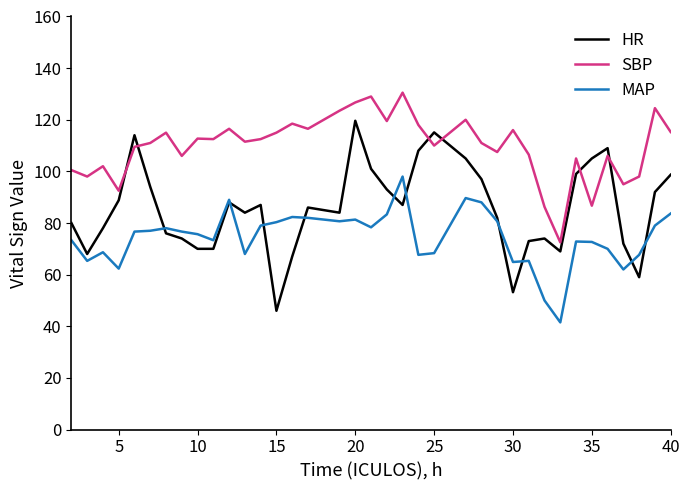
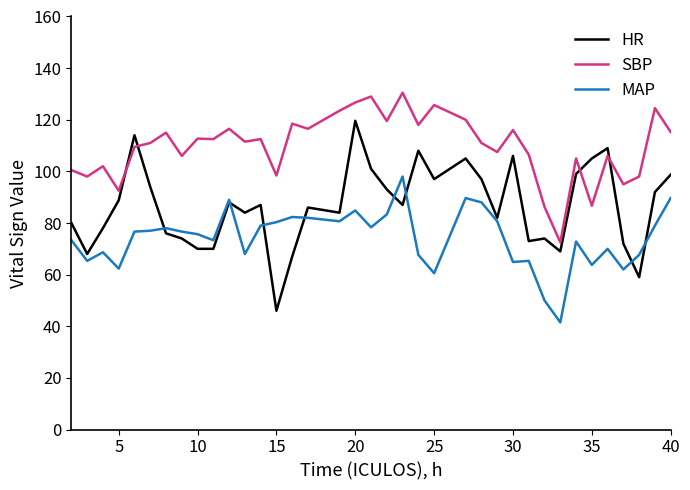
SBP, 15: 115 -> 98
MAP, 20: 81 -> 85
HR, 25: 115 -> 97
SBP, 25: 110 -> 126
MAP, 25: 68 -> 61
HR, 30: 53 -> 106
MAP, 35: 73 -> 64
MAP, 40: 84 -> 90
